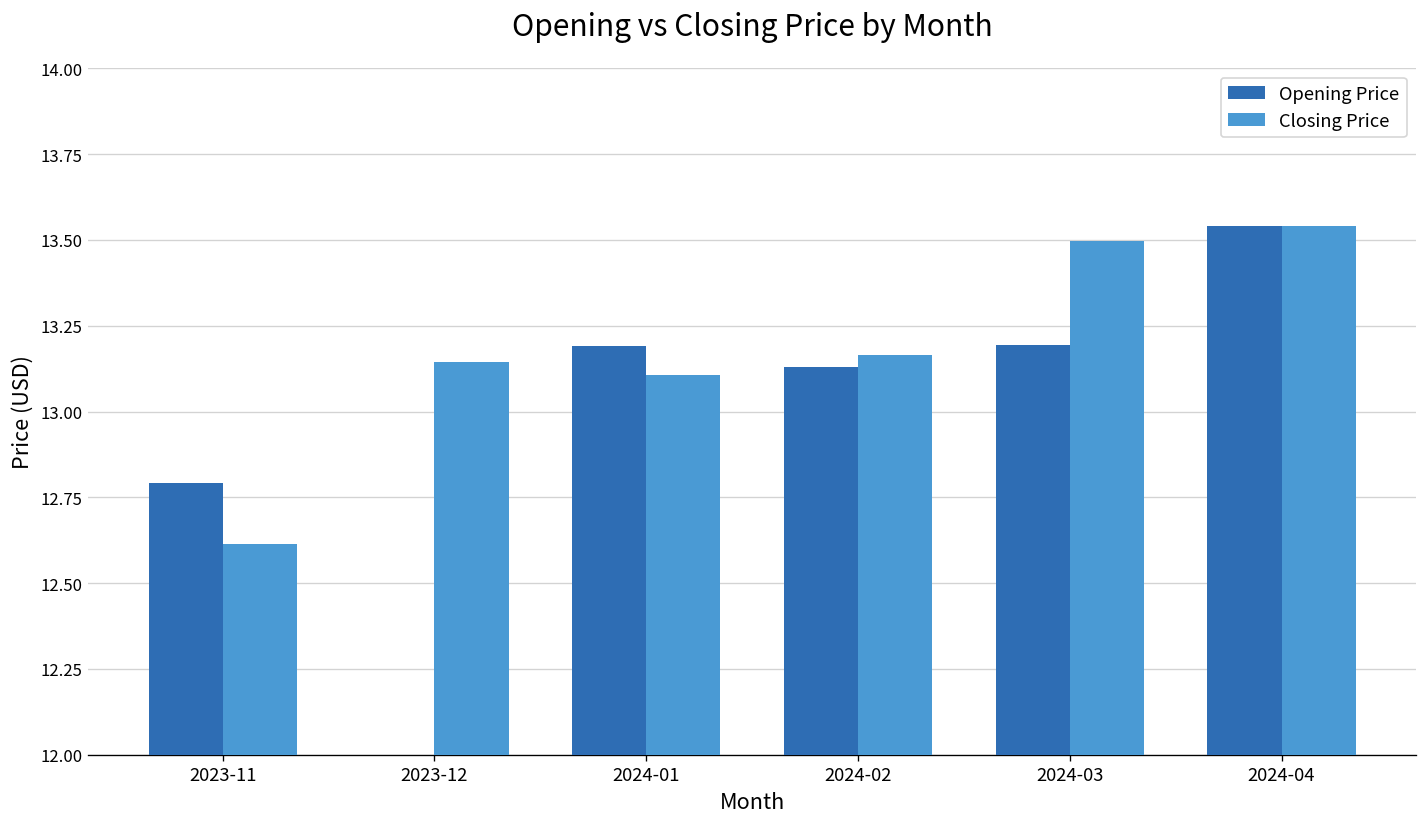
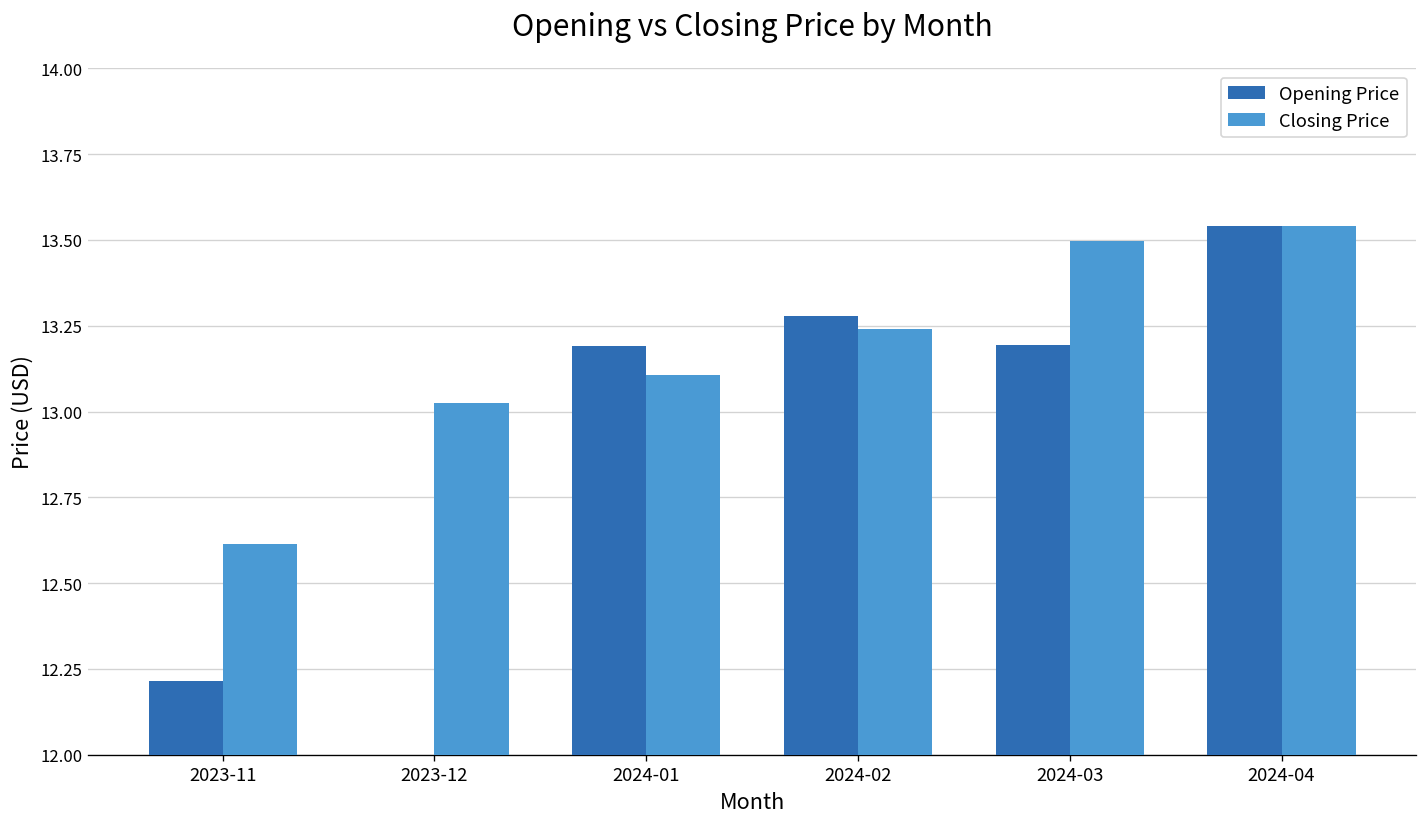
Opening Price, 2023-11: 12.79 -> 12.22
Closing Price, 2023-12: 13.14 -> 13.03
Opening Price, 2024-02: 13.13 -> 13.28
Closing Price, 2024-02: 13.16 -> 13.24
